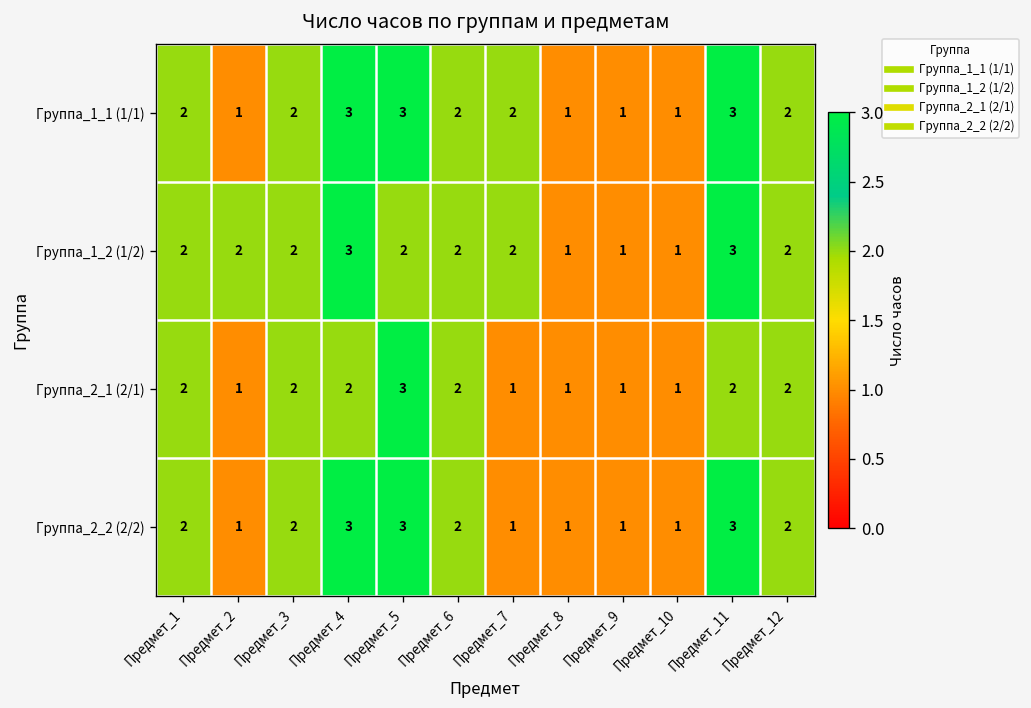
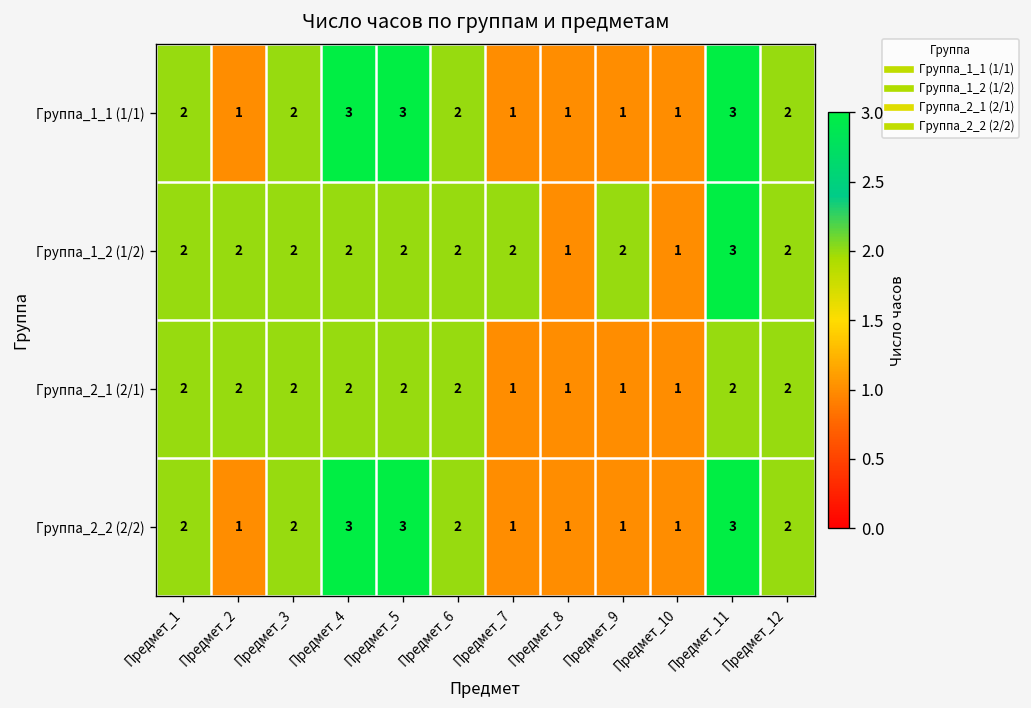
Группа_1_1 (1/1), Предмет_7: 2 -> 1
Группа_1_2 (1/2), Предмет_4: 3 -> 2
Группа_1_2 (1/2), Предмет_9: 1 -> 2
Группа_2_1 (2/1), Предмет_2: 1 -> 2
Группа_2_1 (2/1), Предмет_5: 3 -> 2
